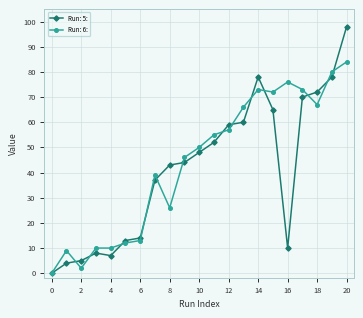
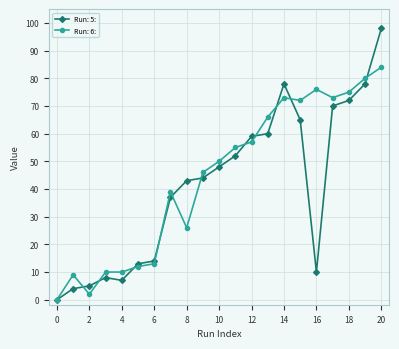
Run: 6:, 18: 67 -> 75
